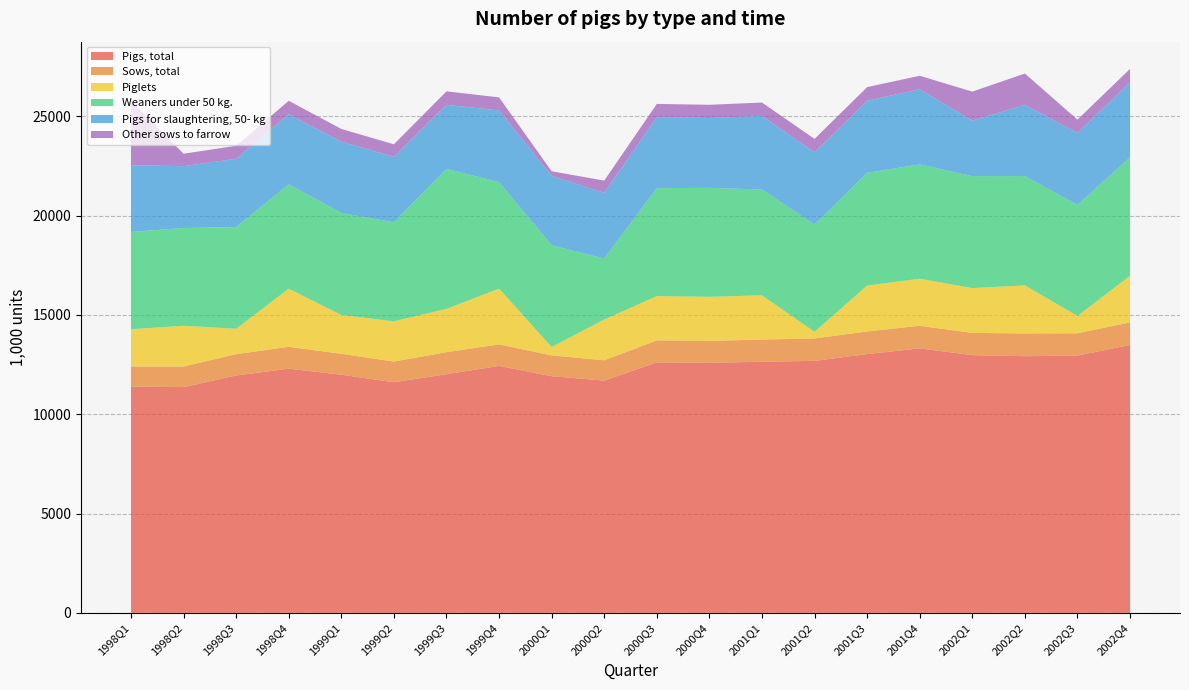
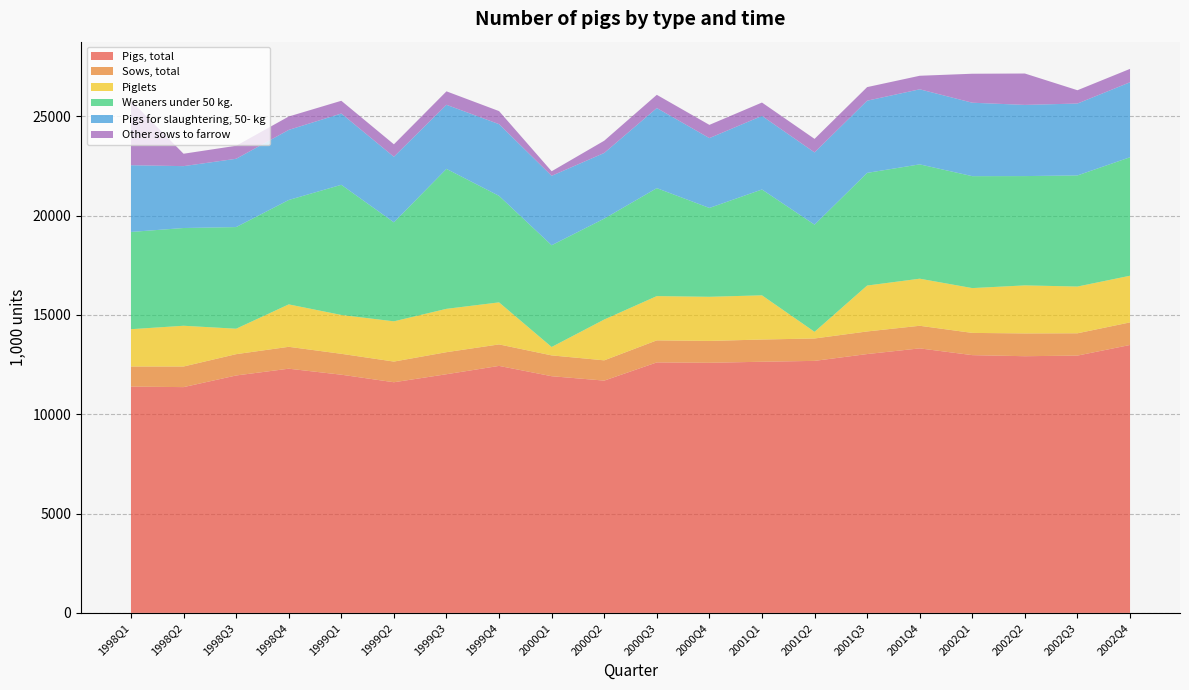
Piglets, 1998Q4: 2900 -> 2100
Weaners under 50 kg., 1999Q1: 5100 -> 6600
Piglets, 1999Q4: 2800 -> 2100
Weaners under 50 kg., 2000Q2: 3100 -> 5100
Pigs for slaughtering, 50- kg, 2000Q3: 3600 -> 4000
Weaners under 50 kg., 2000Q4: 5500 -> 4500
Pigs for slaughtering, 50- kg, 2002Q1: 2800 -> 3700
Piglets, 2002Q3: 900 -> 2400
